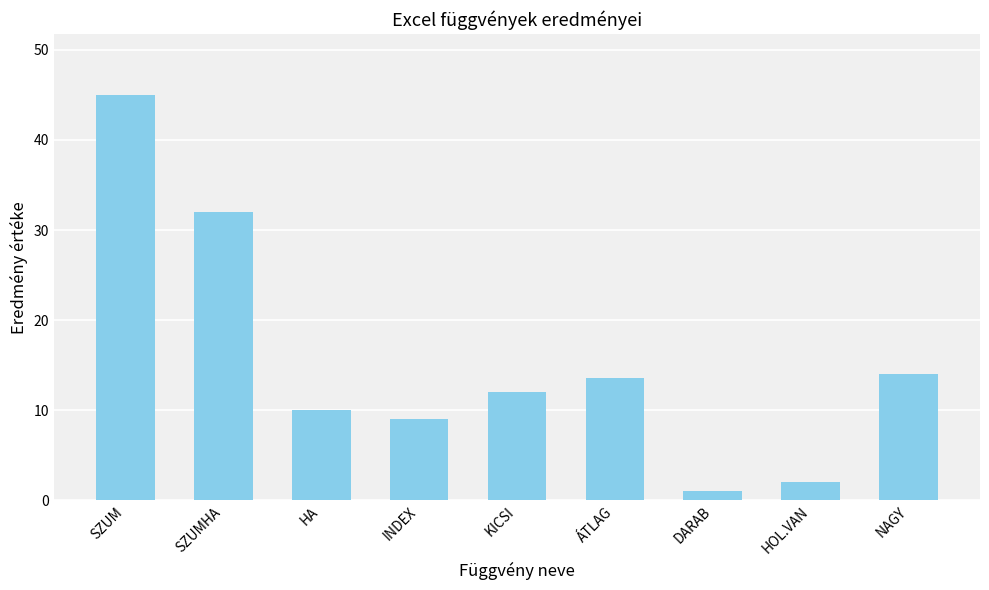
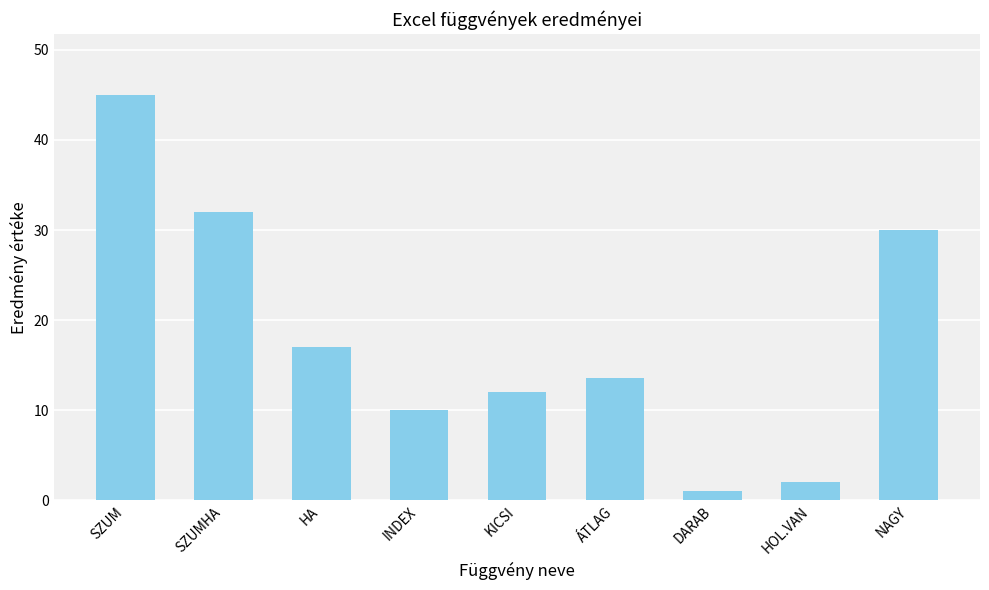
HA: 10 -> 17
INDEX: 9 -> 10
NAGY: 14 -> 30
